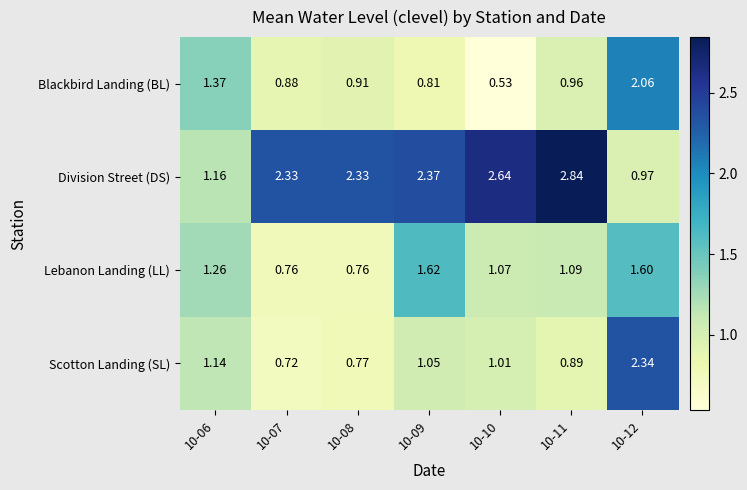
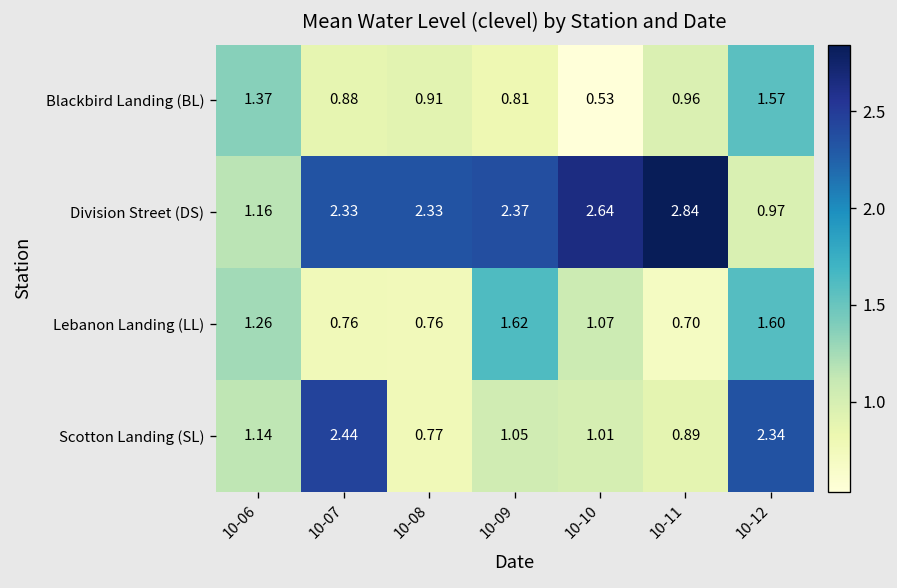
Blackbird Landing (BL), 10-12: 2.06 -> 1.57
Lebanon Landing (LL), 10-11: 1.09 -> 0.70
Scotton Landing (SL), 10-07: 0.72 -> 2.44
